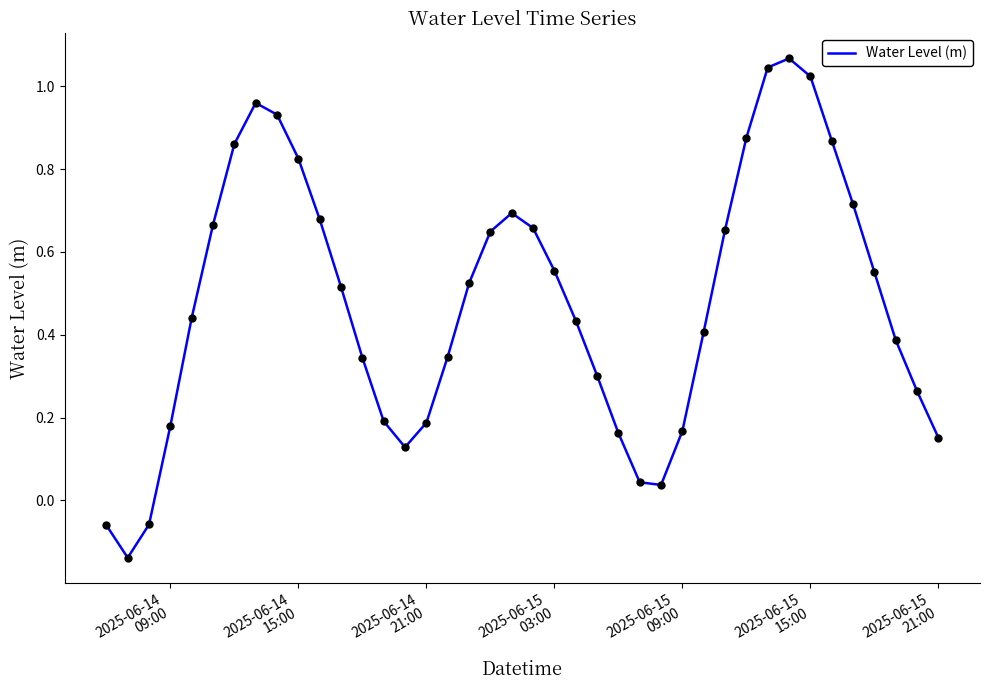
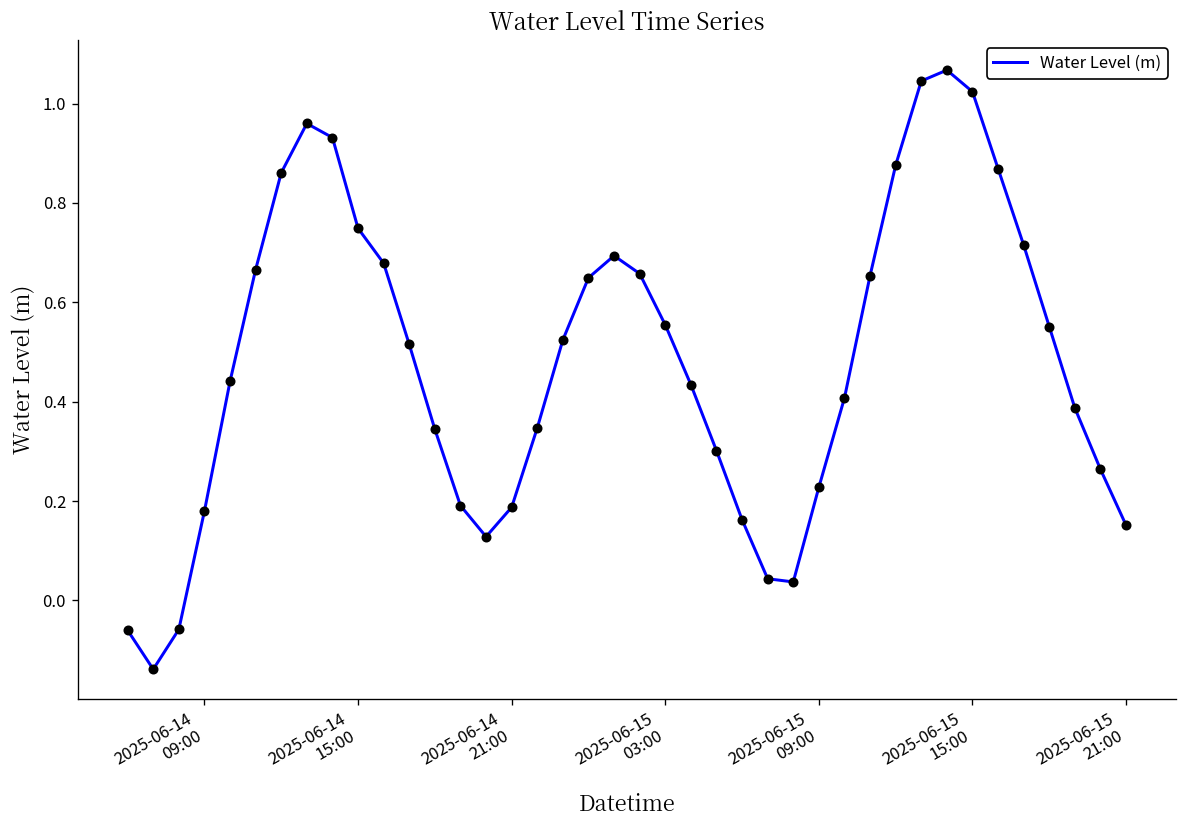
2025-06-14 15:00: 0.83 -> 0.75
2025-06-15 09:00: 0.17 -> 0.23
